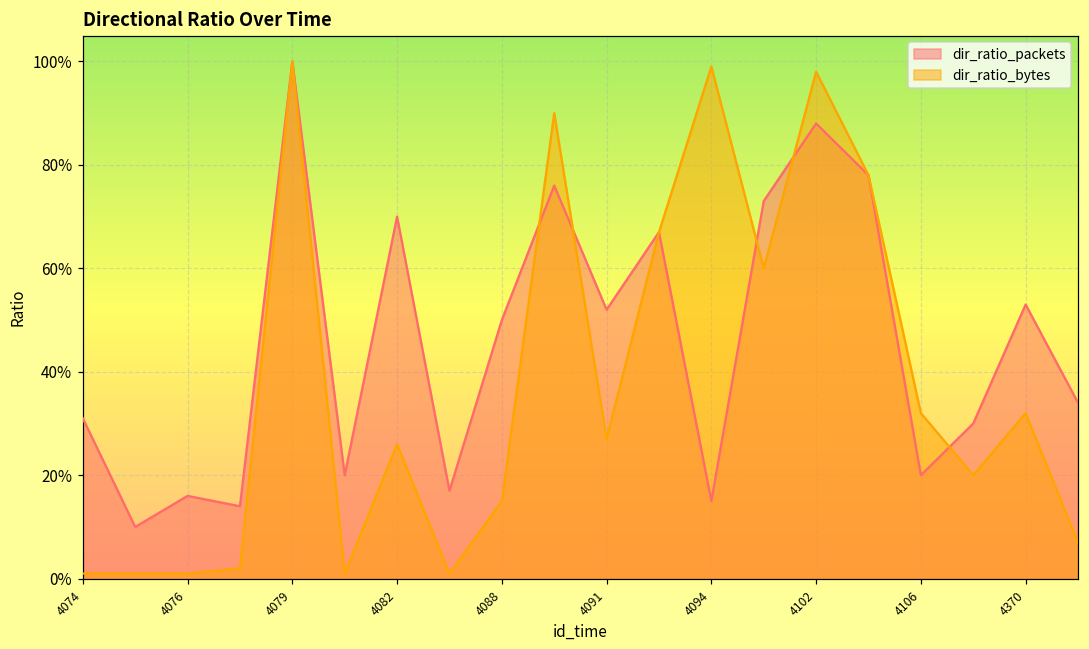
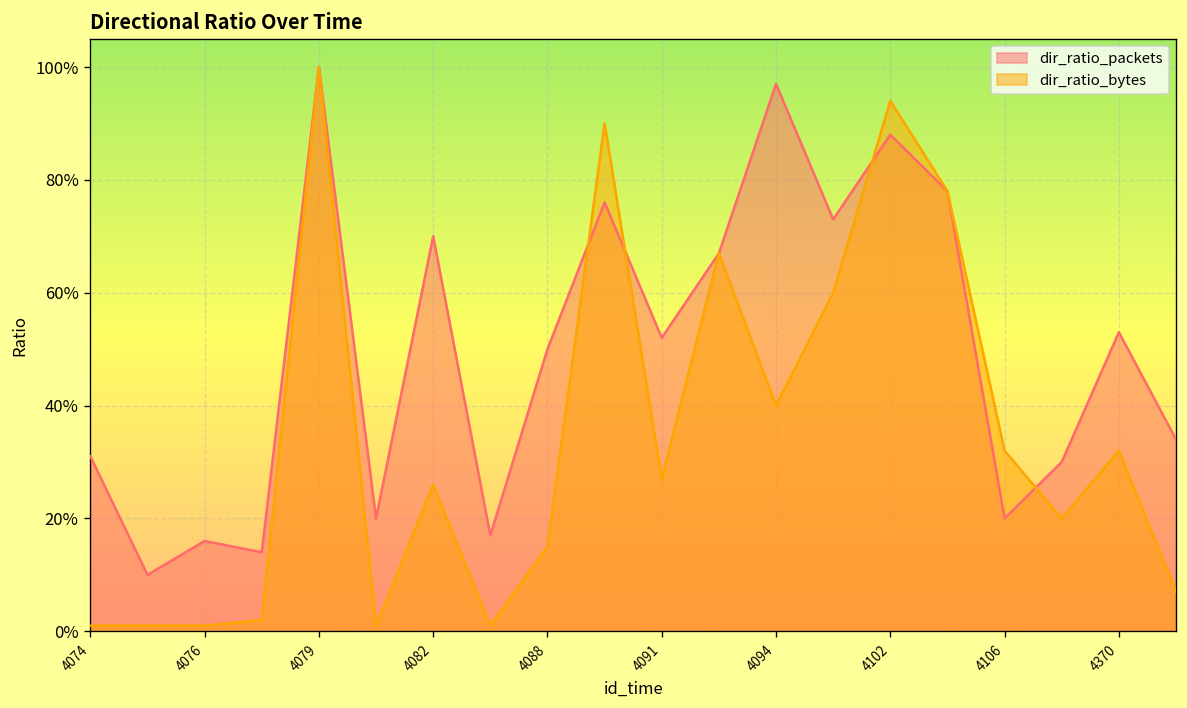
dir_ratio_packets, 4094: 15% -> 97%
dir_ratio_bytes, 4094: 99% -> 40%
dir_ratio_bytes, 4102: 98% -> 94%
